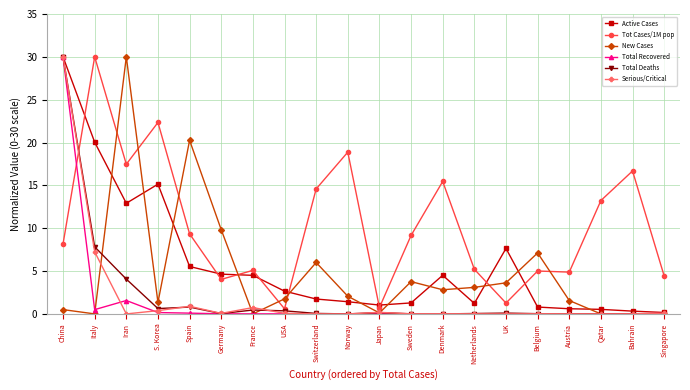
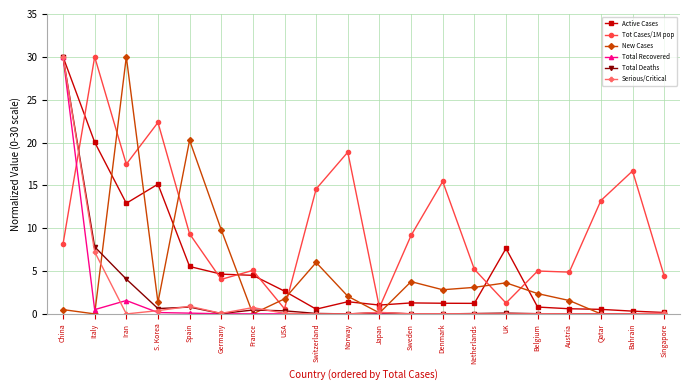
Active Cases, Switzerland: 2 -> 1
Active Cases, Denmark: 5 -> 1
New Cases, Belgium: 7 -> 2
